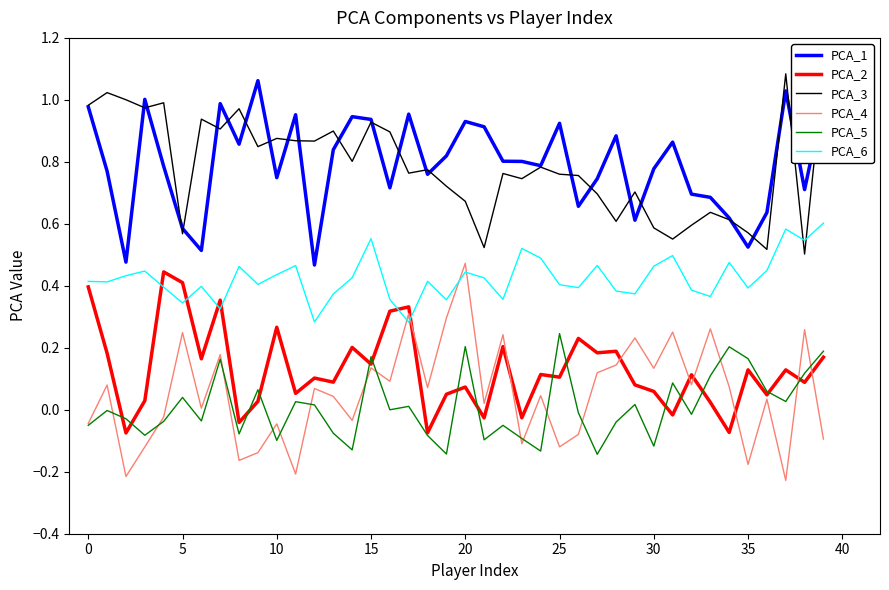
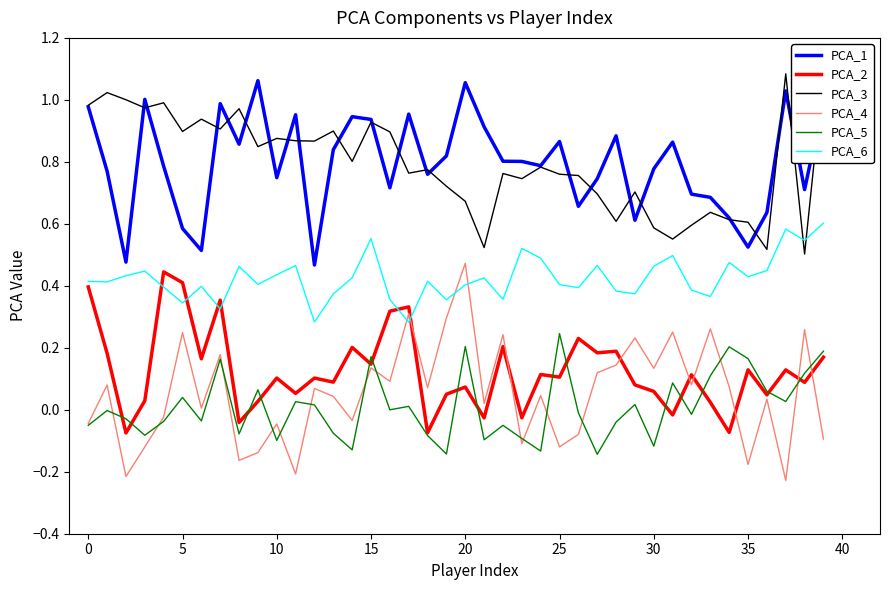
PCA_3, 5: 0.57 -> 0.90
PCA_2, 10: 0.27 -> 0.10
PCA_1, 20: 0.93 -> 1.06
PCA_6, 20: 0.44 -> 0.40
PCA_1, 25: 0.92 -> 0.87
PCA_3, 35: 0.57 -> 0.61
PCA_6, 35: 0.39 -> 0.43
